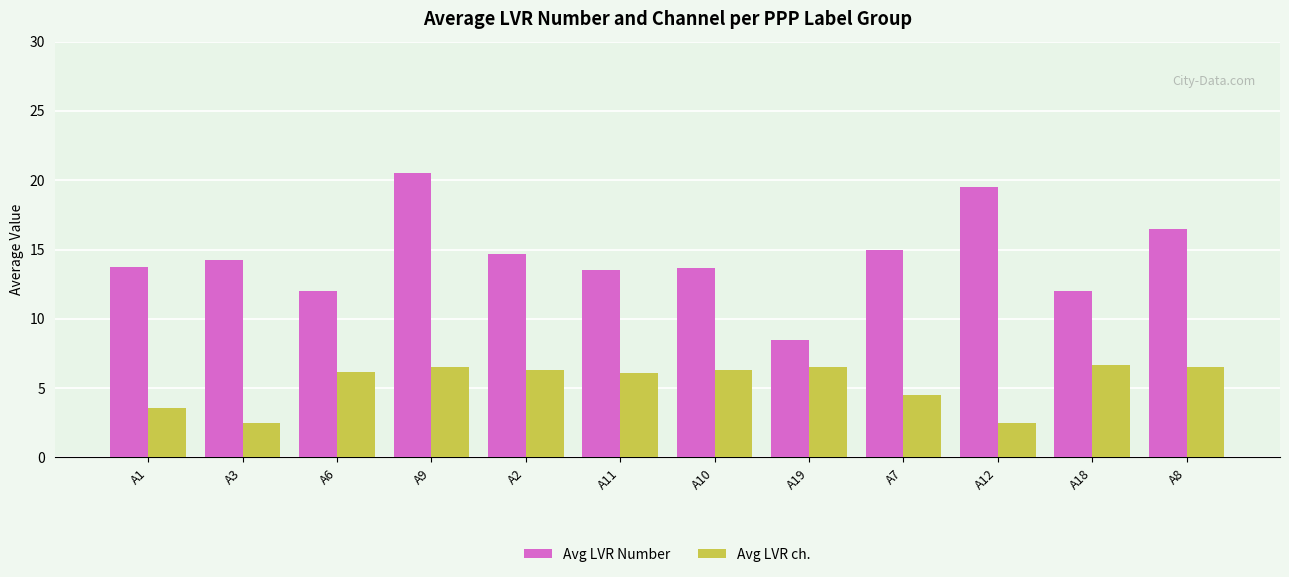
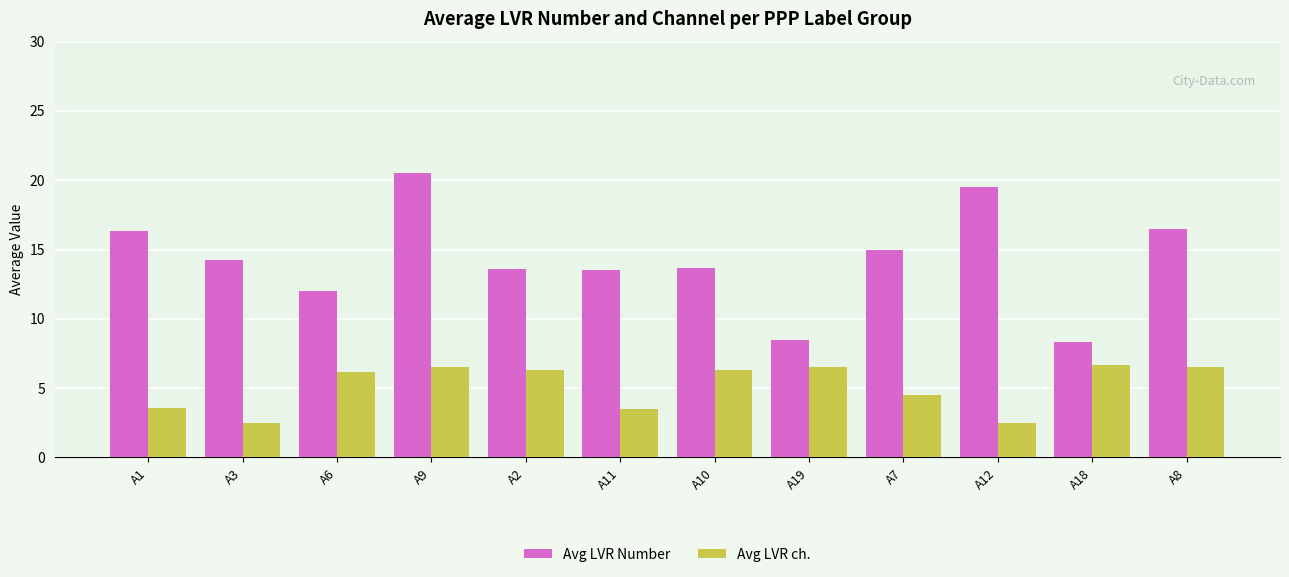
Avg LVR Number, A1: 13.7 -> 16.3
Avg LVR Number, A2: 14.7 -> 13.6
Avg LVR ch., A11: 6.1 -> 3.5
Avg LVR Number, A18: 12.0 -> 8.3
